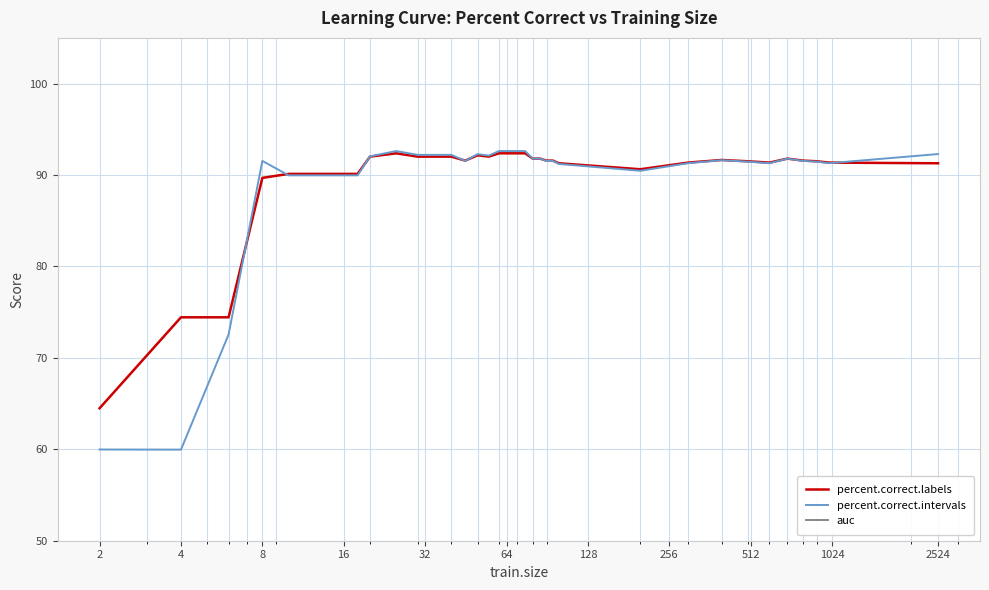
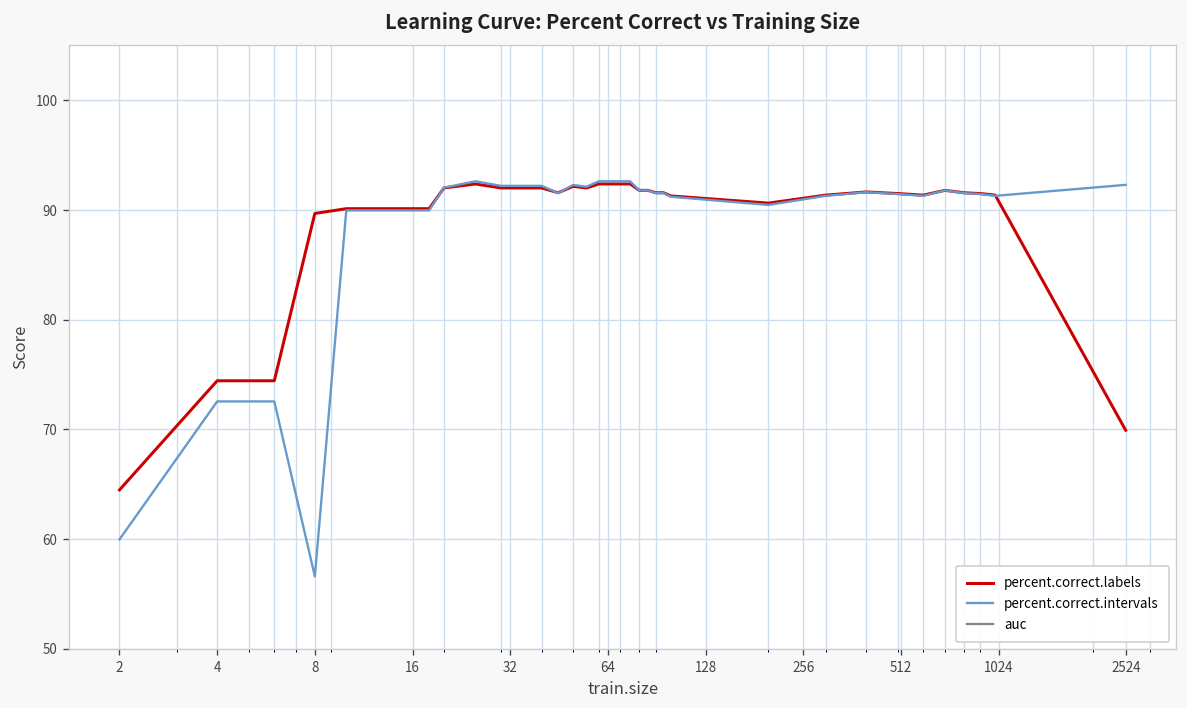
percent.correct.intervals, 4: 60 -> 73
percent.correct.intervals, 8: 92 -> 57
percent.correct.labels, 2524: 91 -> 70
